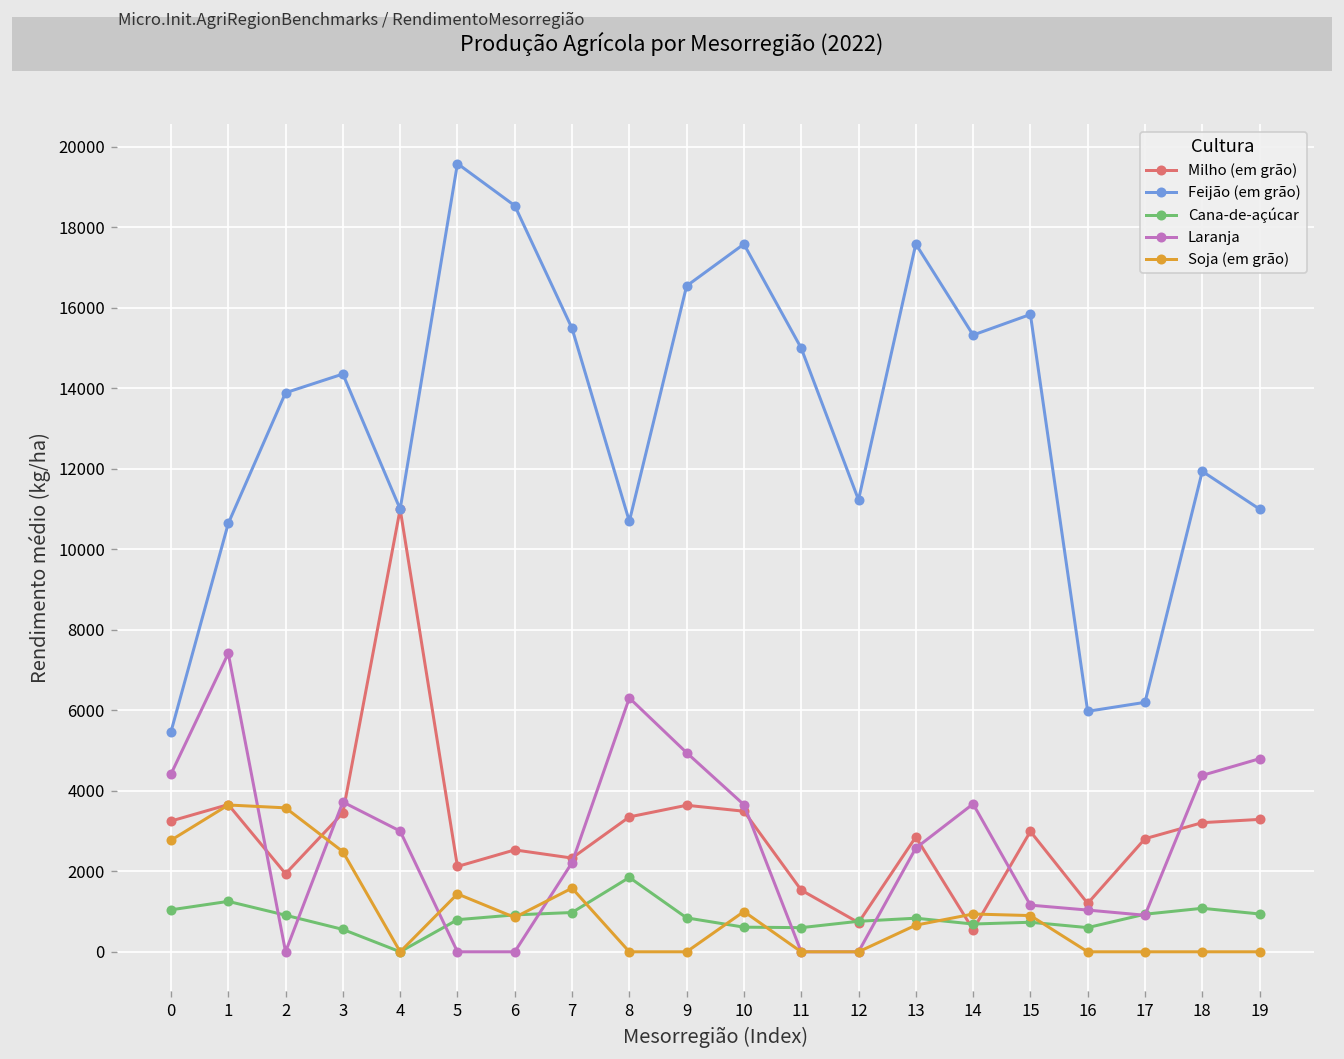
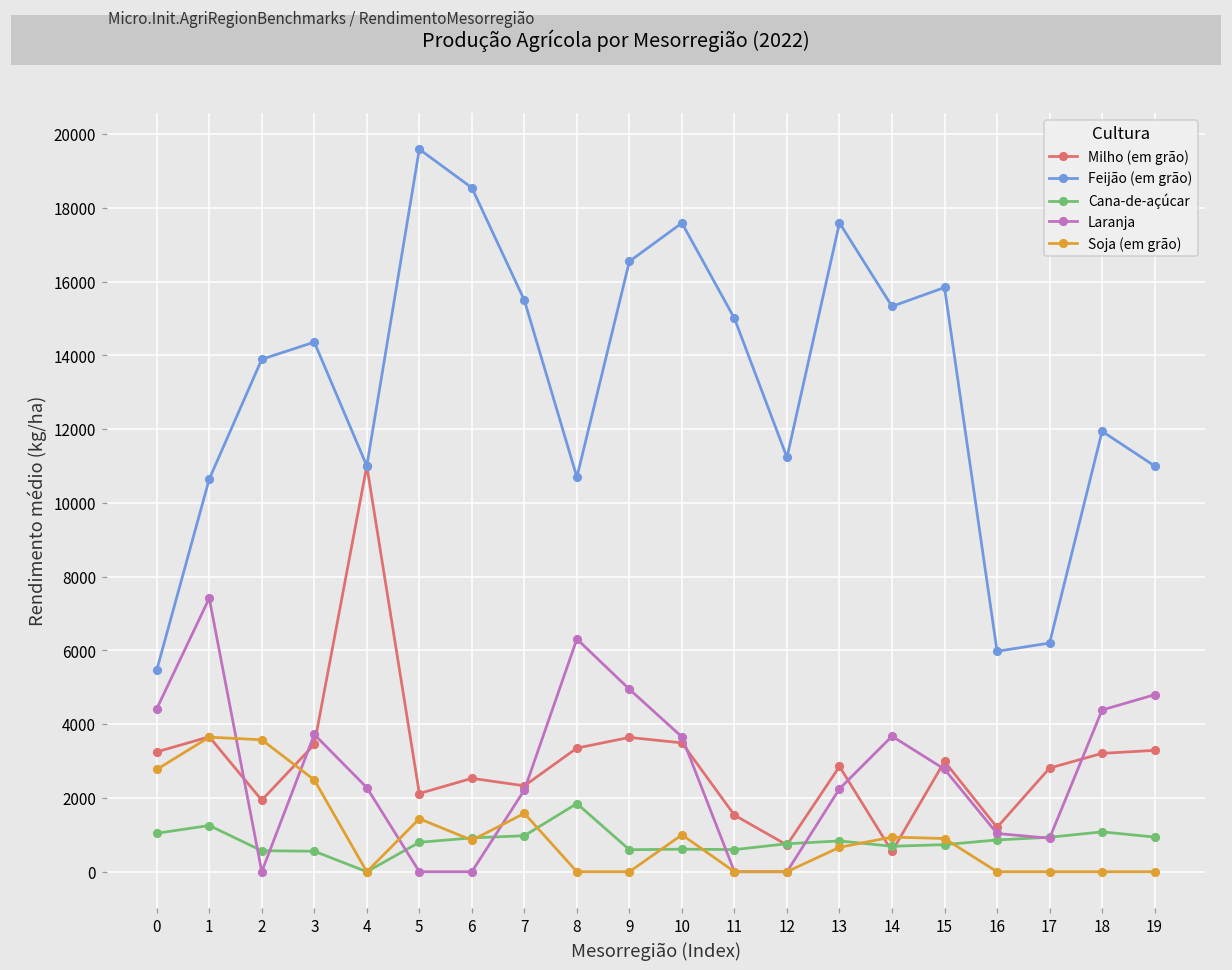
Cana-de-açúcar, 2: 900 -> 600
Laranja, 4: 3000 -> 2300
Cana-de-açúcar, 9: 800 -> 600
Laranja, 13: 2600 -> 2200
Laranja, 15: 1200 -> 2800
Cana-de-açúcar, 16: 600 -> 900
